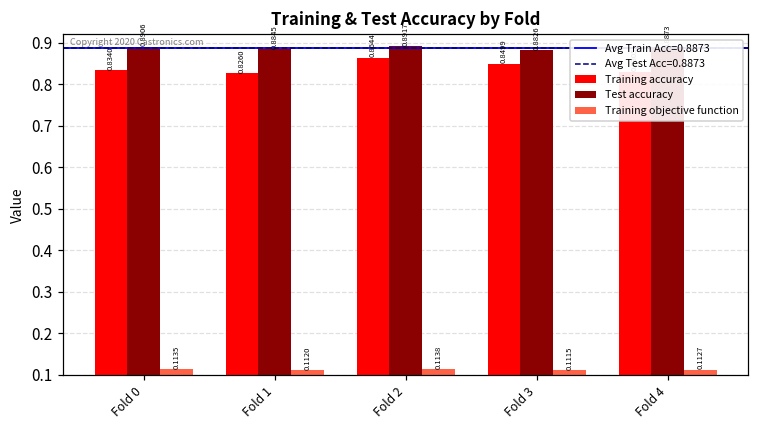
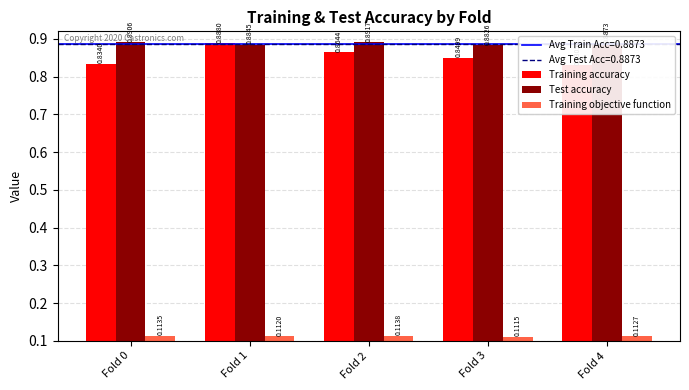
Training accuracy, Fold 1: 0.8260 -> 0.8880
